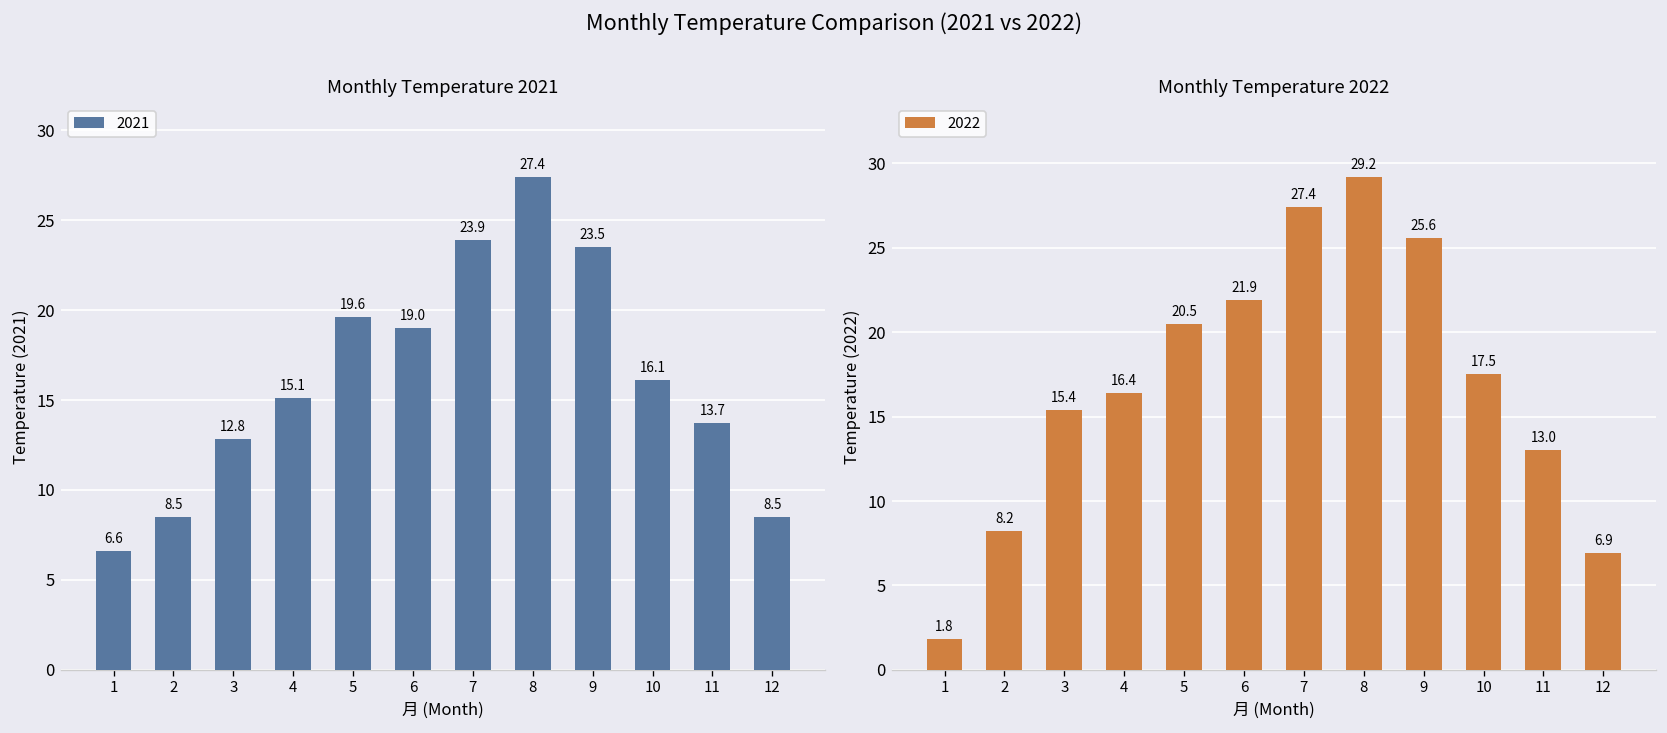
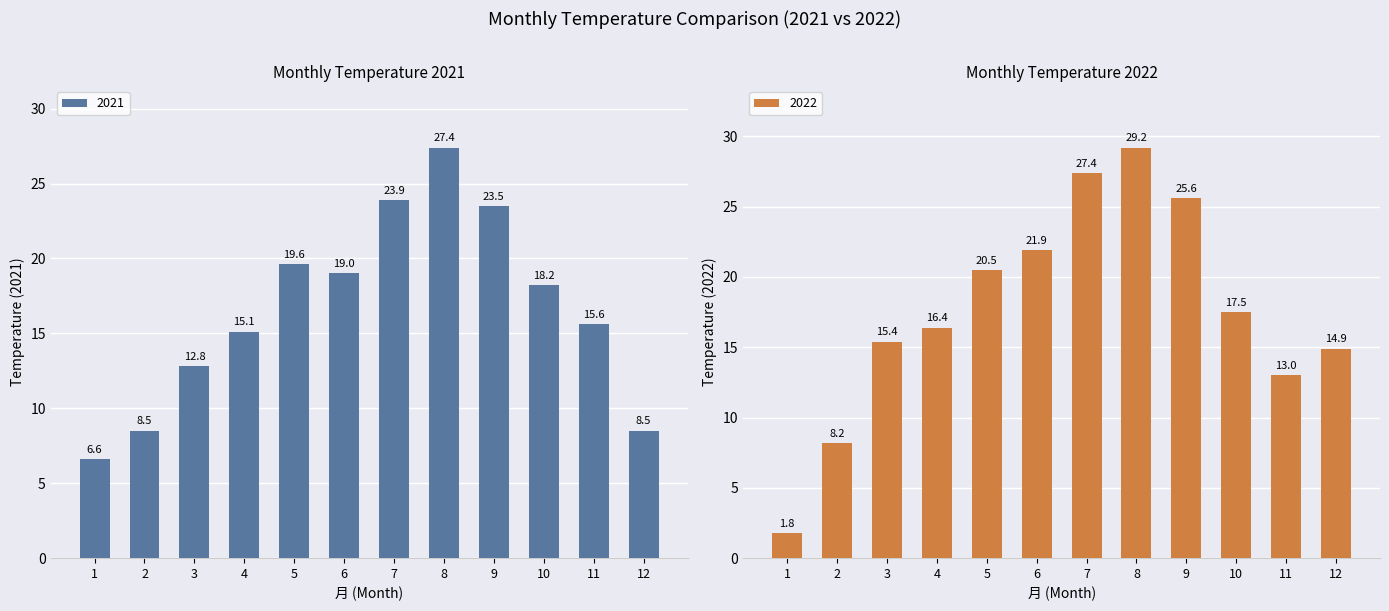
Monthly Temperature 2021, 10: 16.1 -> 18.2
Monthly Temperature 2021, 11: 13.7 -> 15.6
Monthly Temperature 2022, 12: 6.9 -> 14.9
